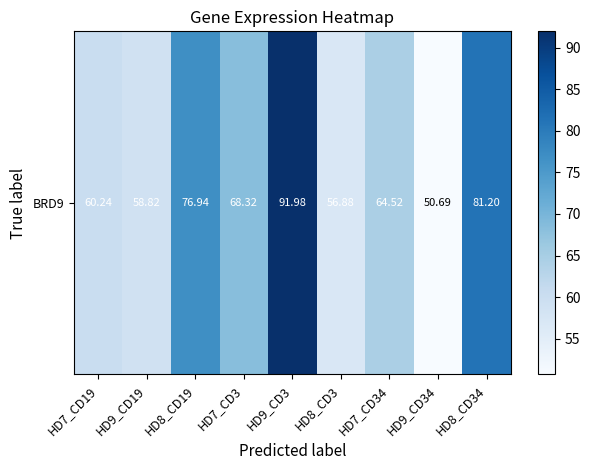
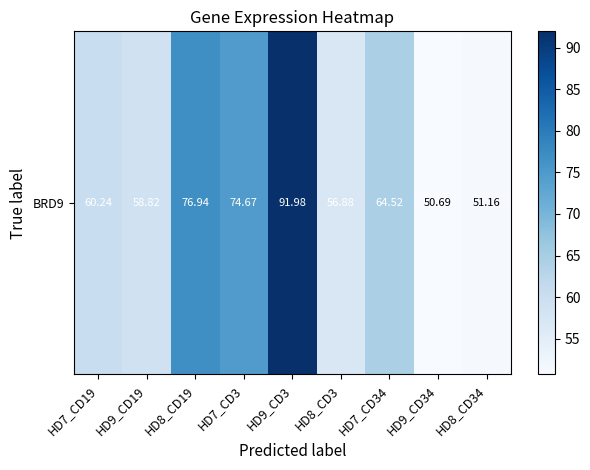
BRD9, HD7_CD3: 68.32 -> 74.67
BRD9, HD8_CD34: 81.20 -> 51.16
